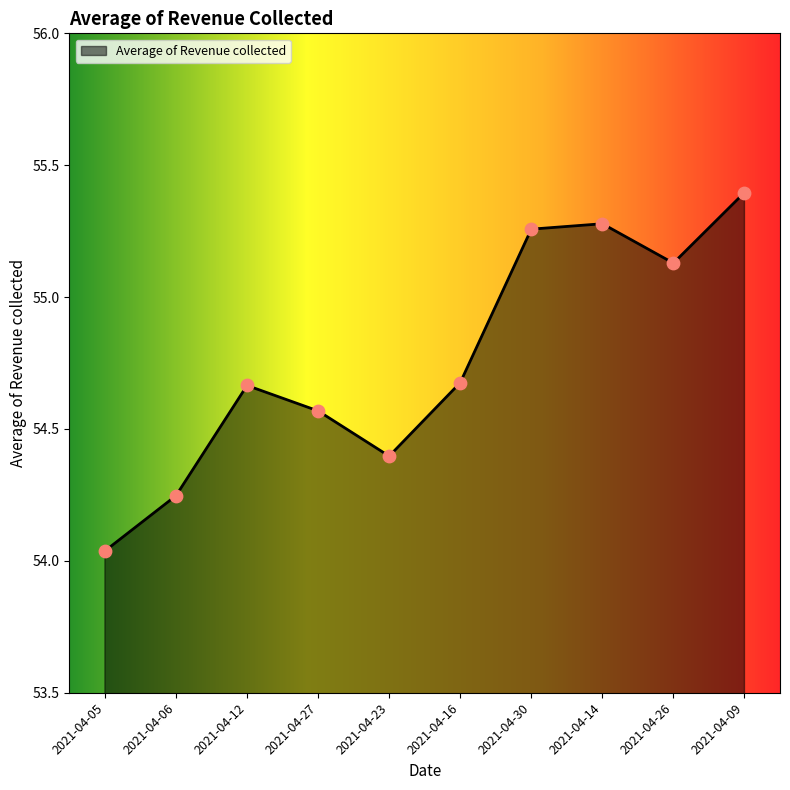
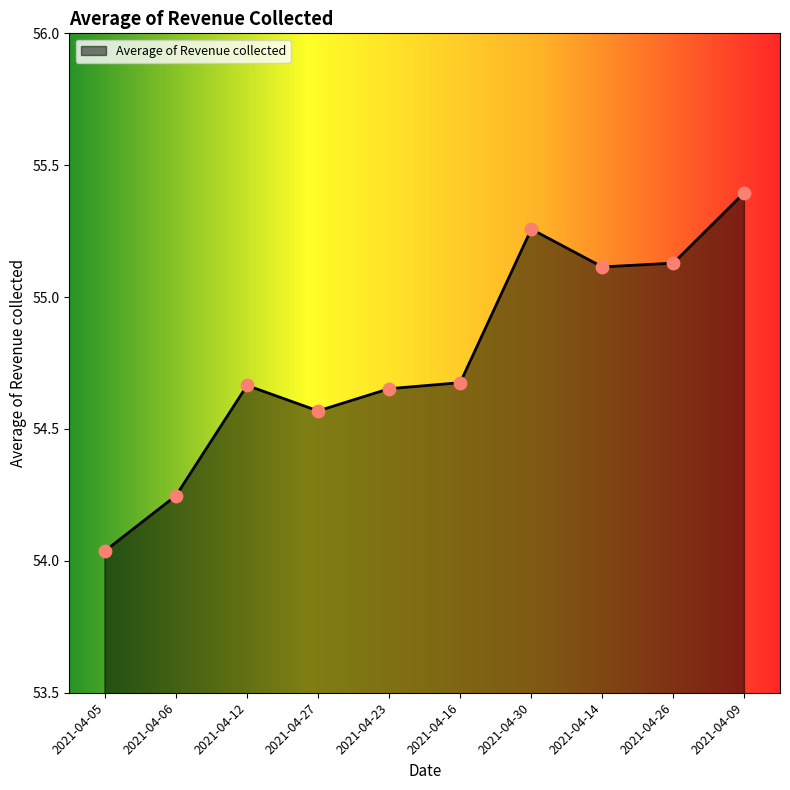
2021-04-23: 54.40 -> 54.65
2021-04-14: 55.28 -> 55.11
